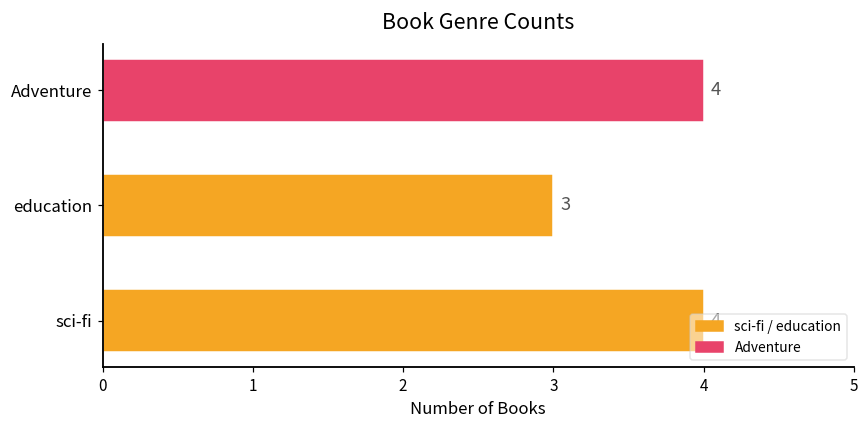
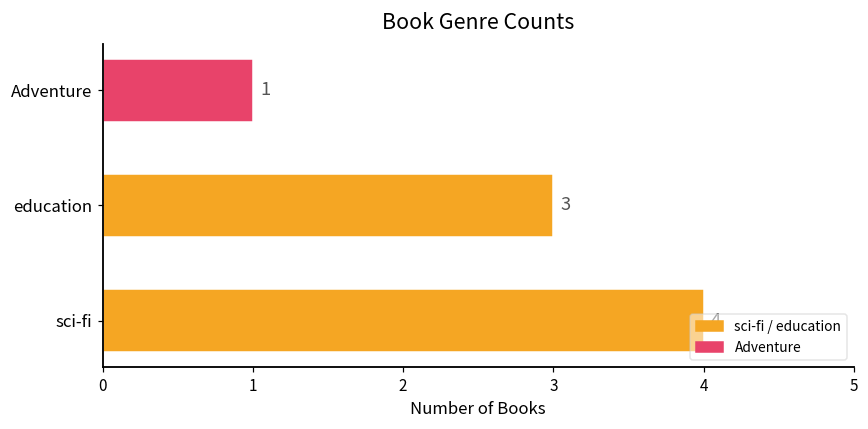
Adventure: 4 -> 1
